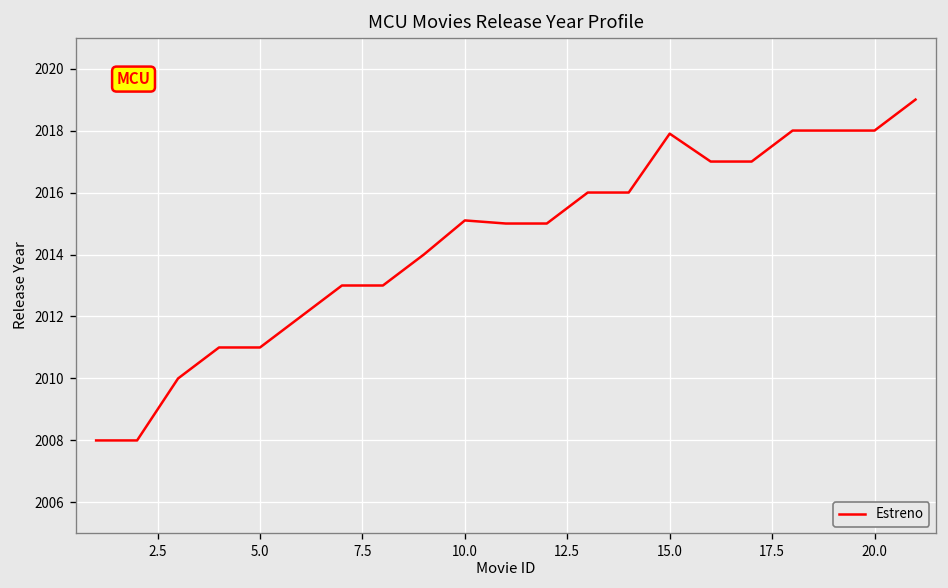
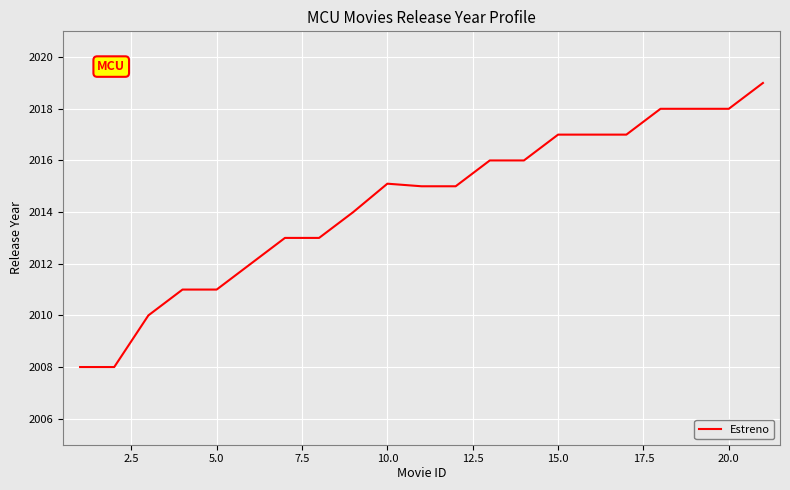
15.0: 2017.9 -> 2017.0
